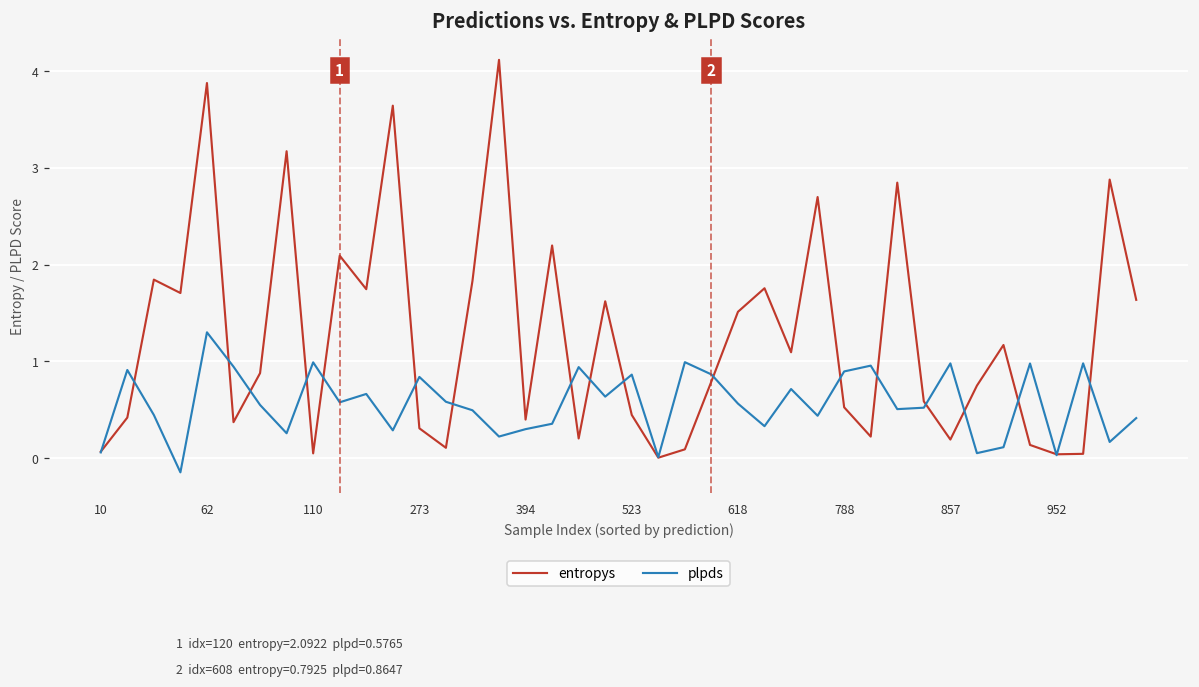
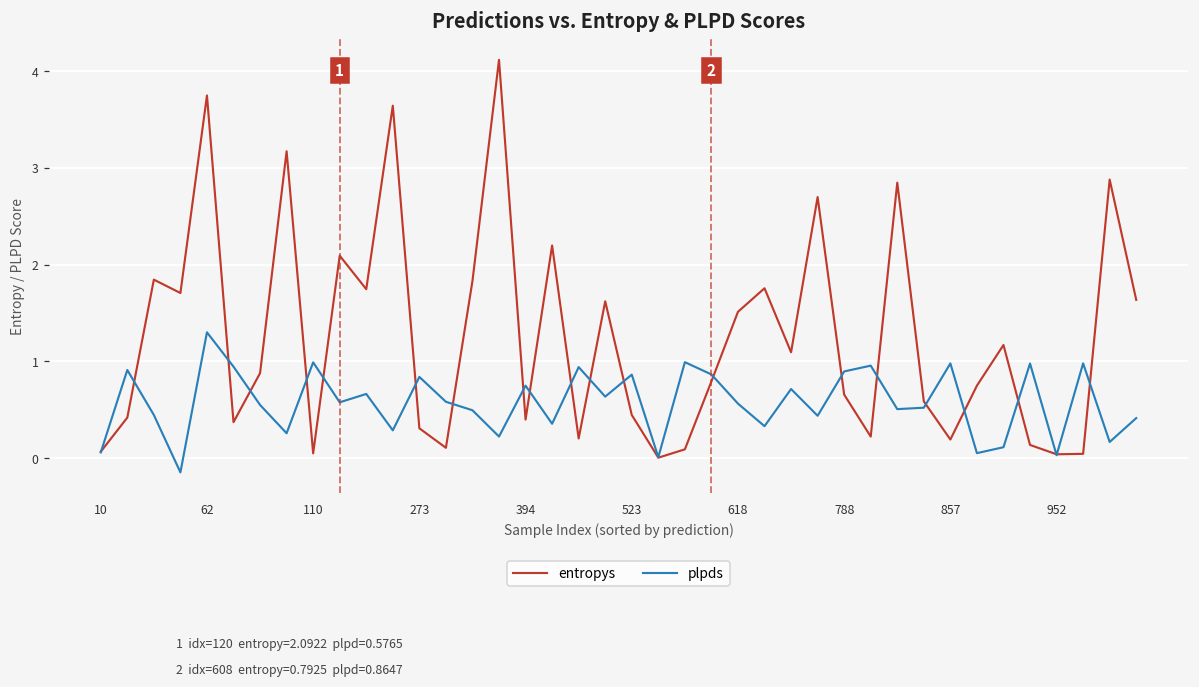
entropys, 62: 3.9 -> 3.7
plpds, 394: 0.3 -> 0.7
entropys, 788: 0.5 -> 0.7
